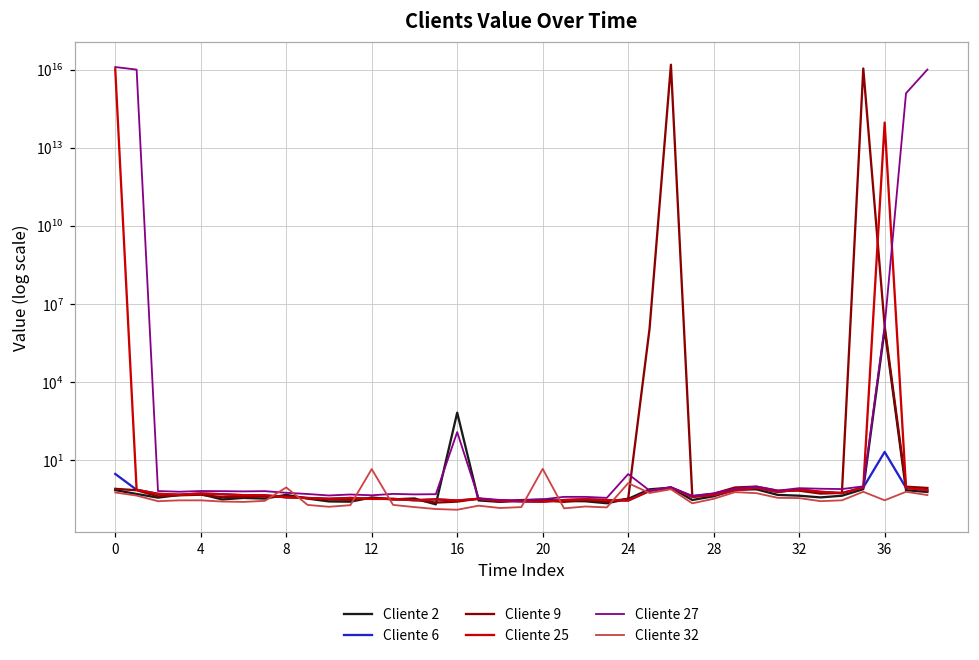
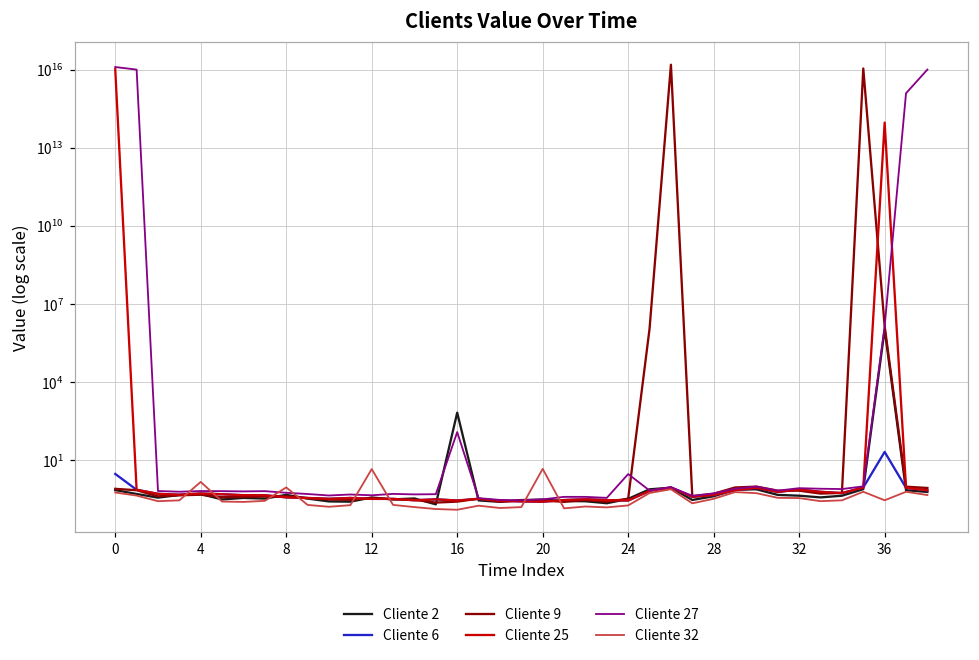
Cliente 32, 4: 0.3 -> 1
Cliente 32, 24: 1 -> 0.2
